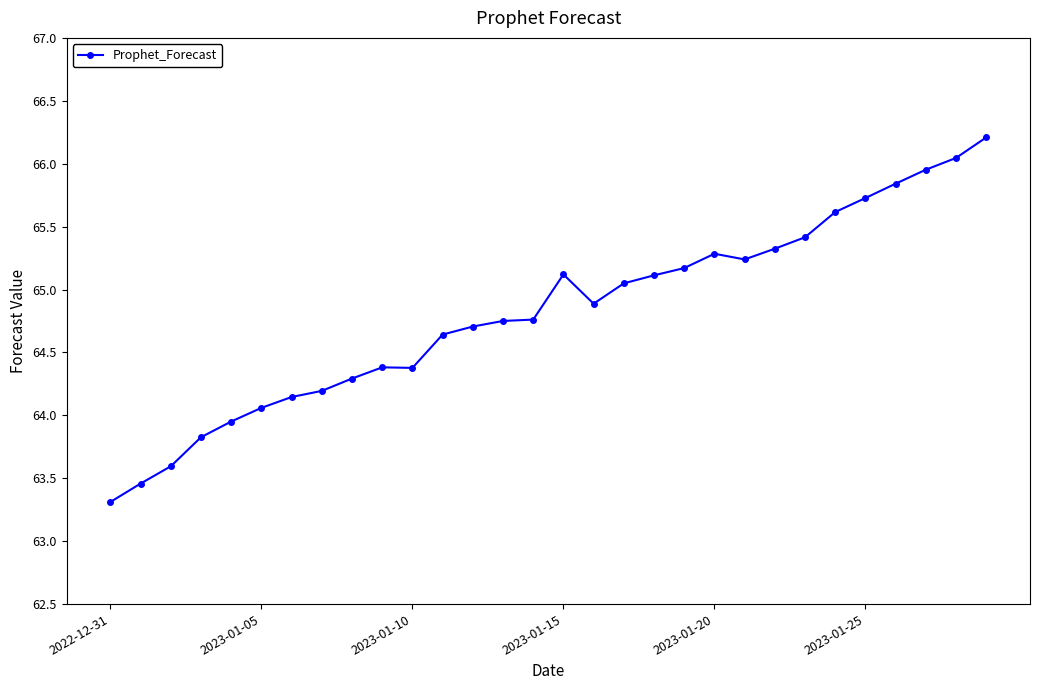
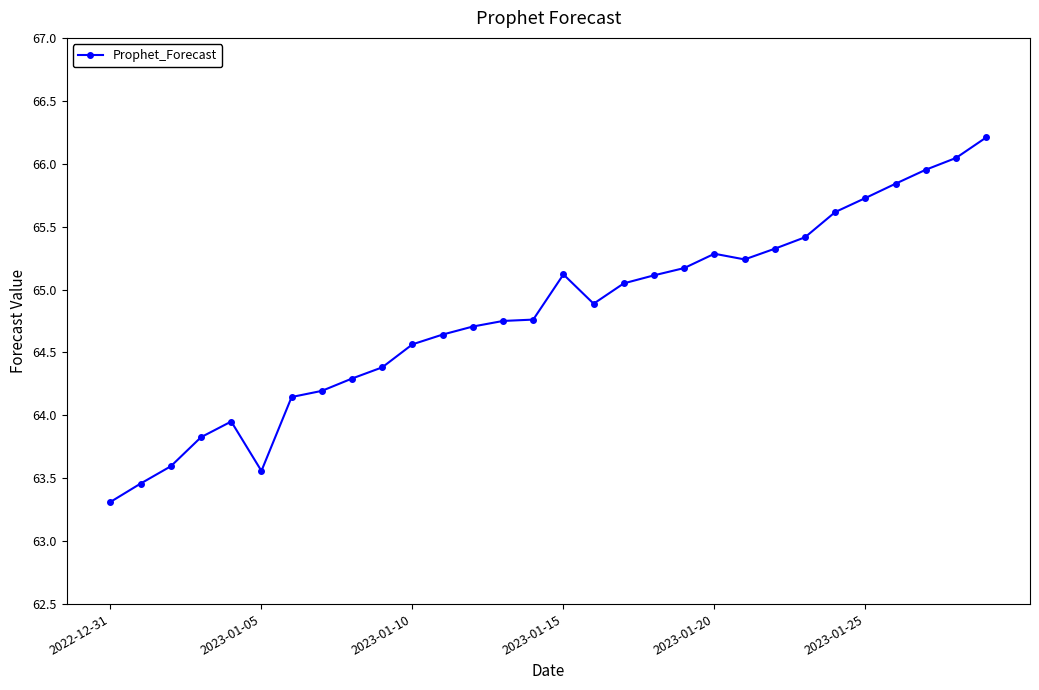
2023-01-05: 64.06 -> 63.56
2023-01-10: 64.38 -> 64.56
